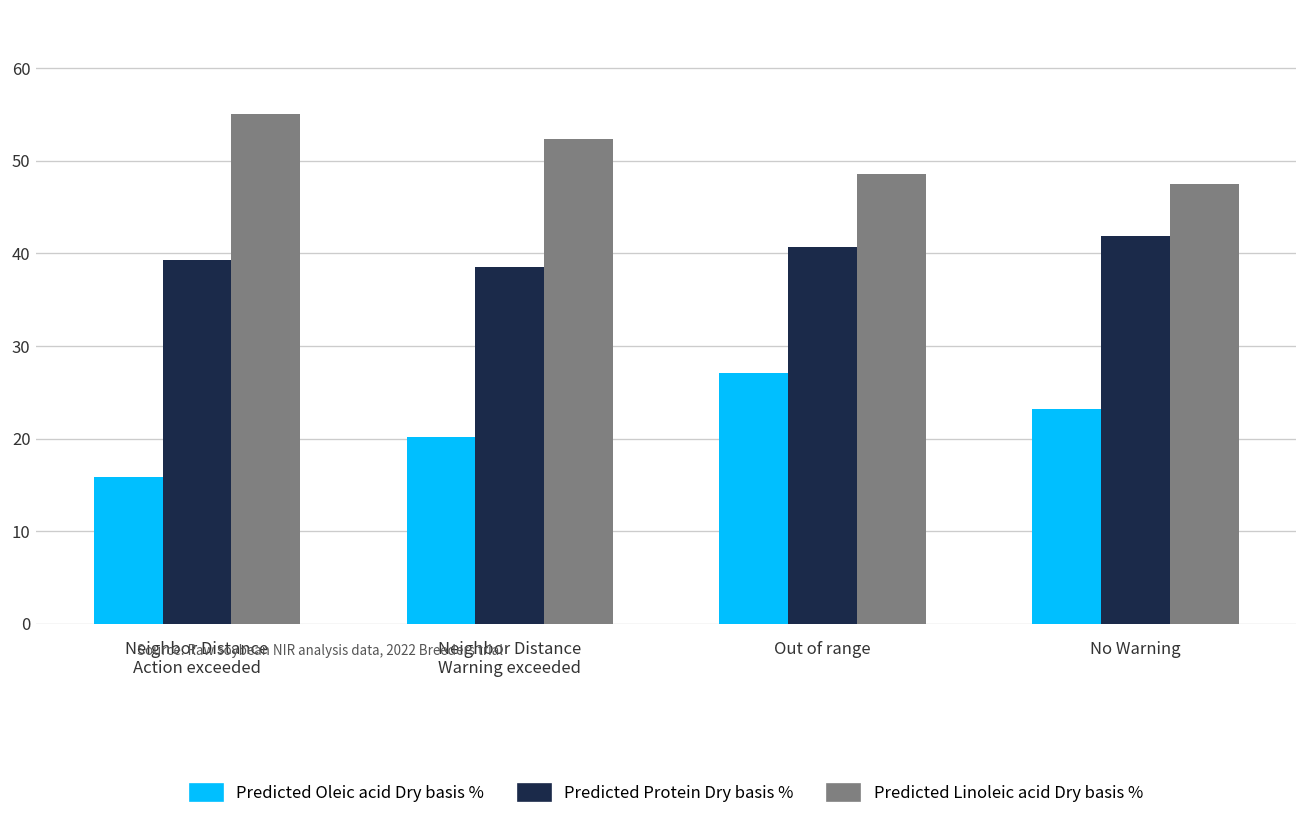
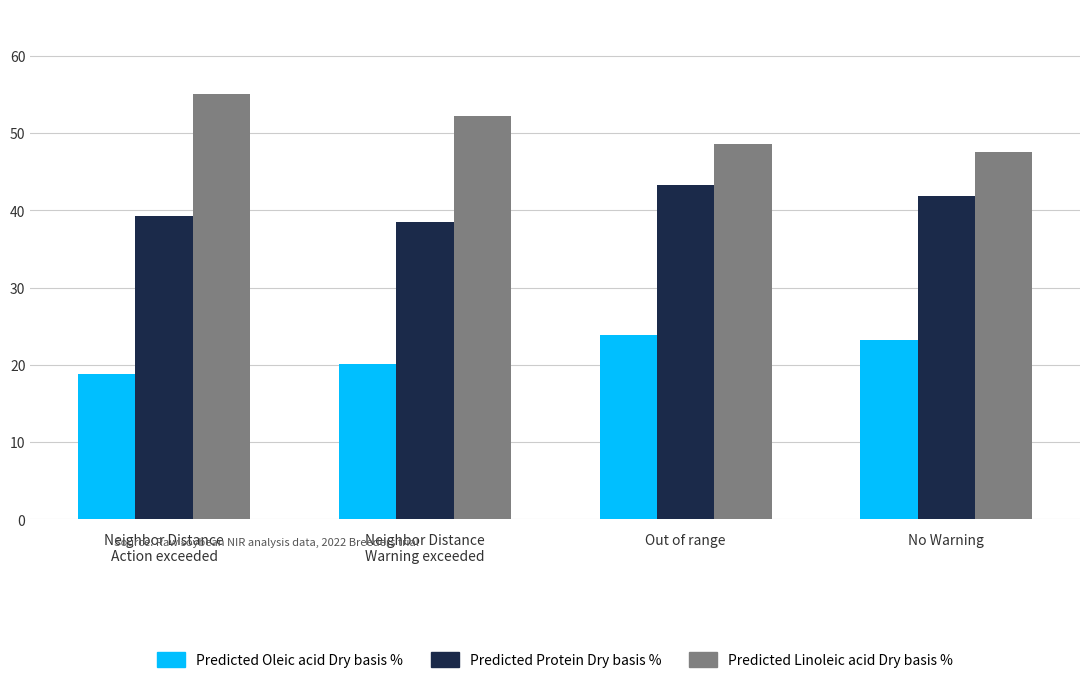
Predicted Oleic acid Dry basis %, Neighbor Distance Action exceeded: 16 -> 19
Predicted Oleic acid Dry basis %, Out of range: 27 -> 24
Predicted Protein Dry basis %, Out of range: 41 -> 43
